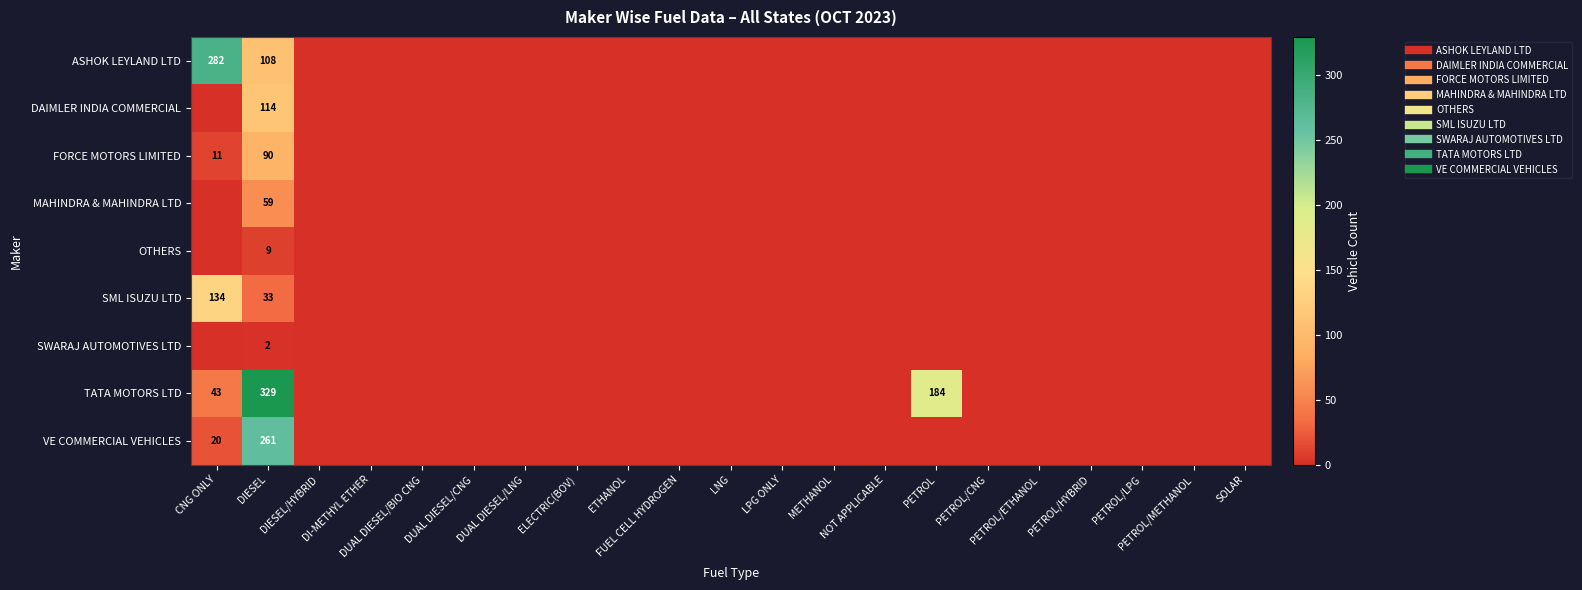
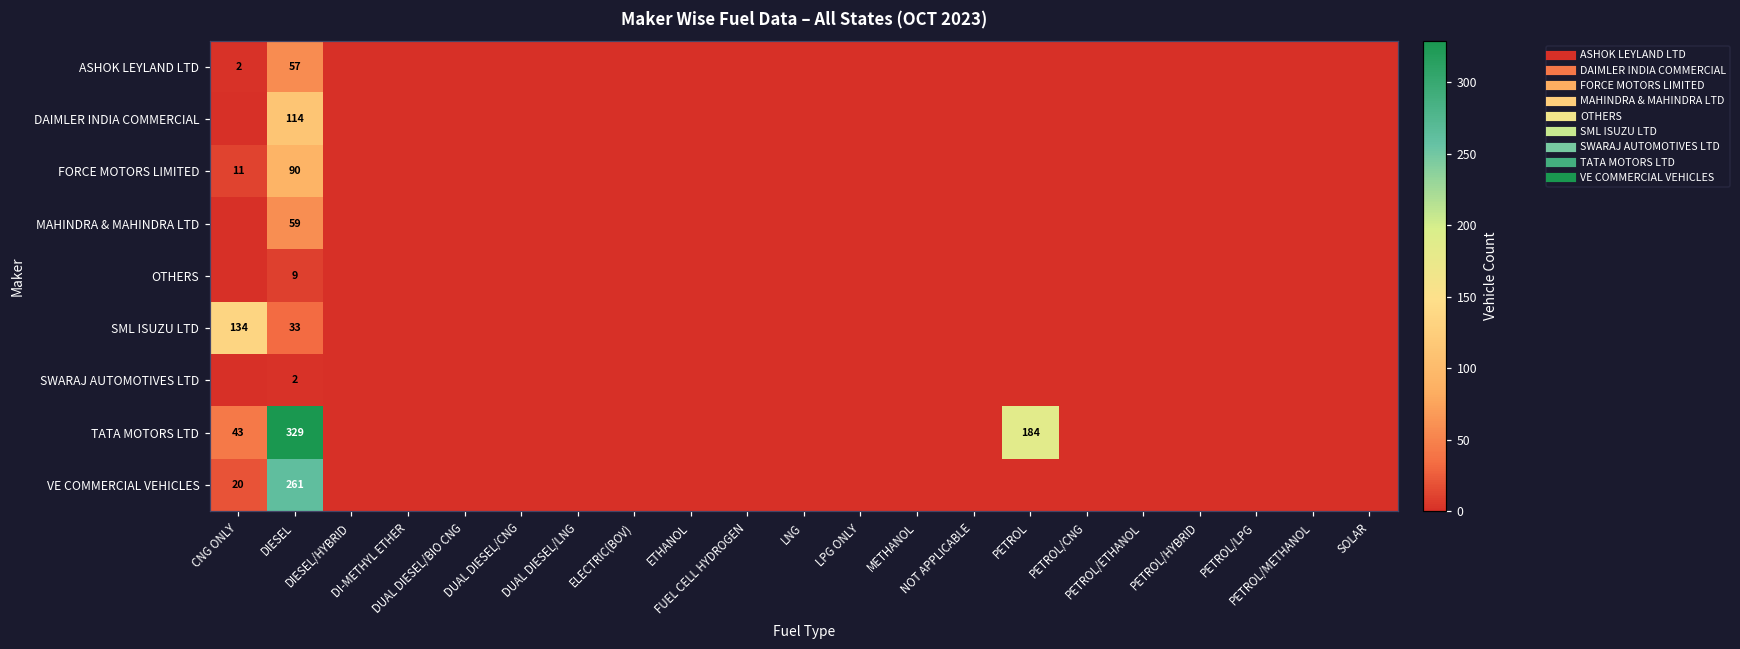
ASHOK LEYLAND LTD, CNG ONLY: 282 -> 2
ASHOK LEYLAND LTD, DIESEL: 108 -> 57
